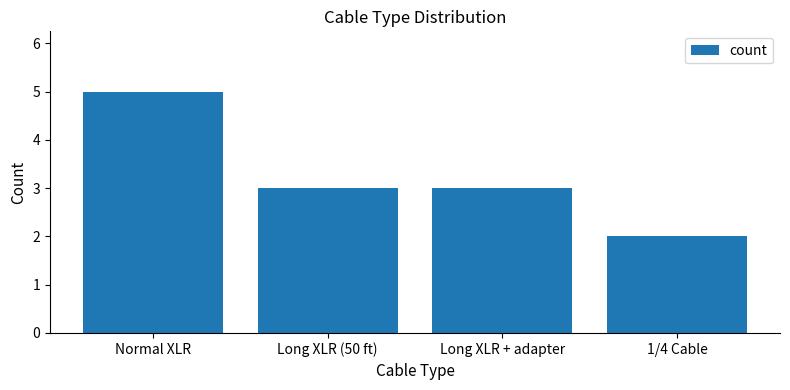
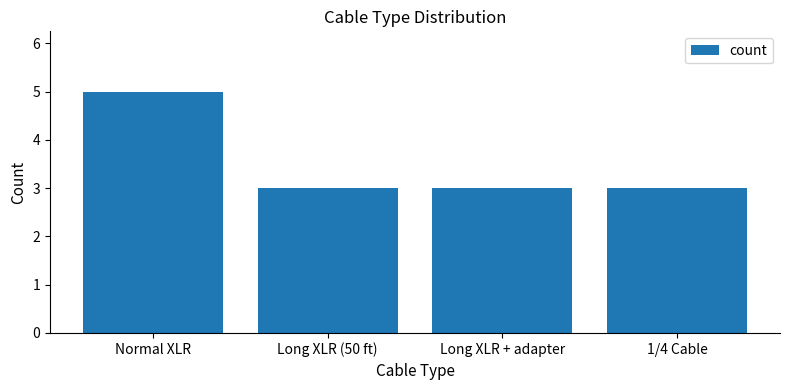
1/4 Cable: 2 -> 3
